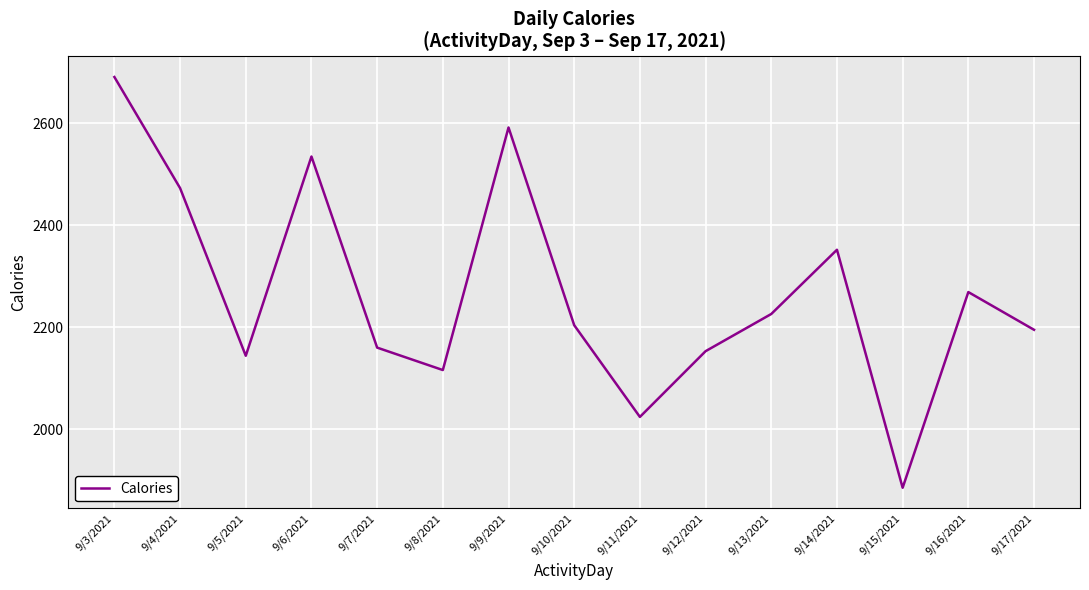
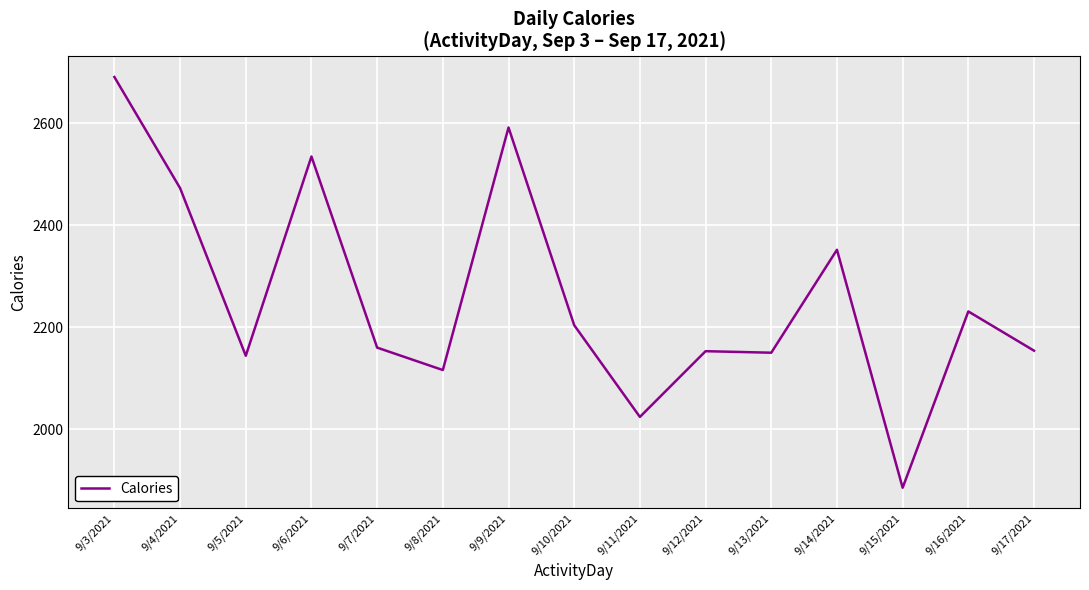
9/13/2021: 2230 -> 2150
9/16/2021: 2270 -> 2230
9/17/2021: 2200 -> 2150
